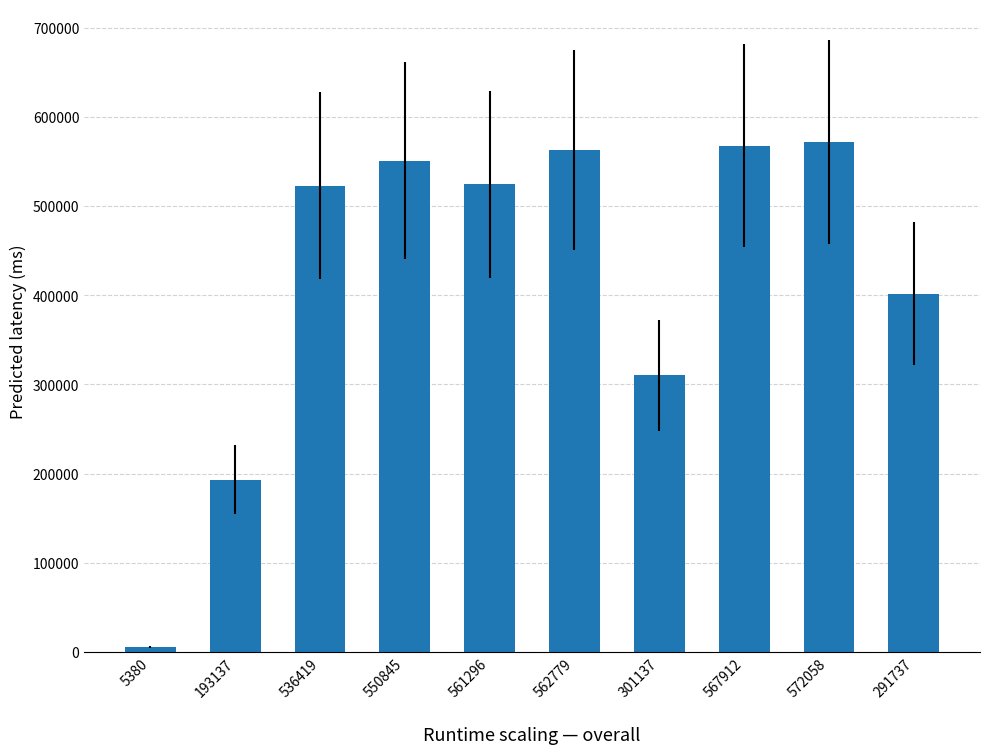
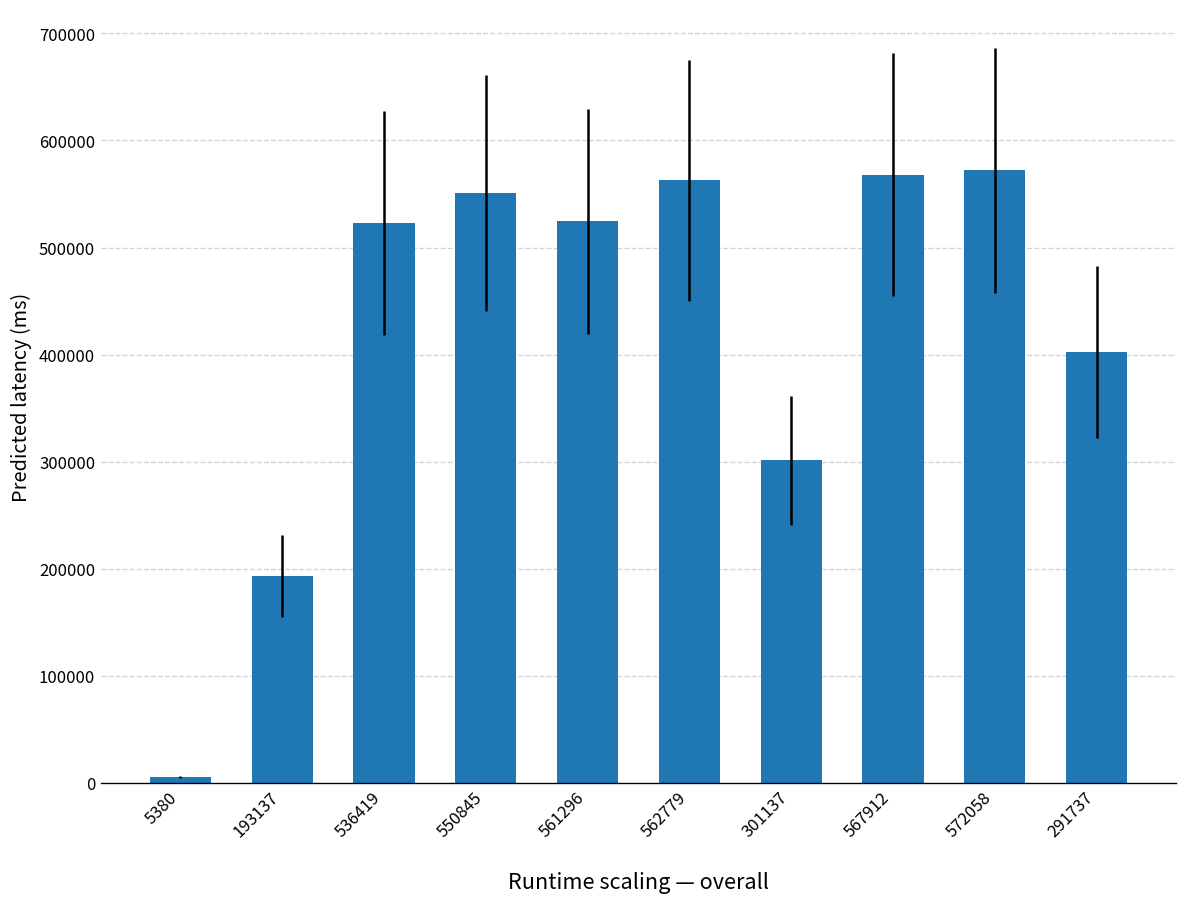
301137: 310000 -> 300000
